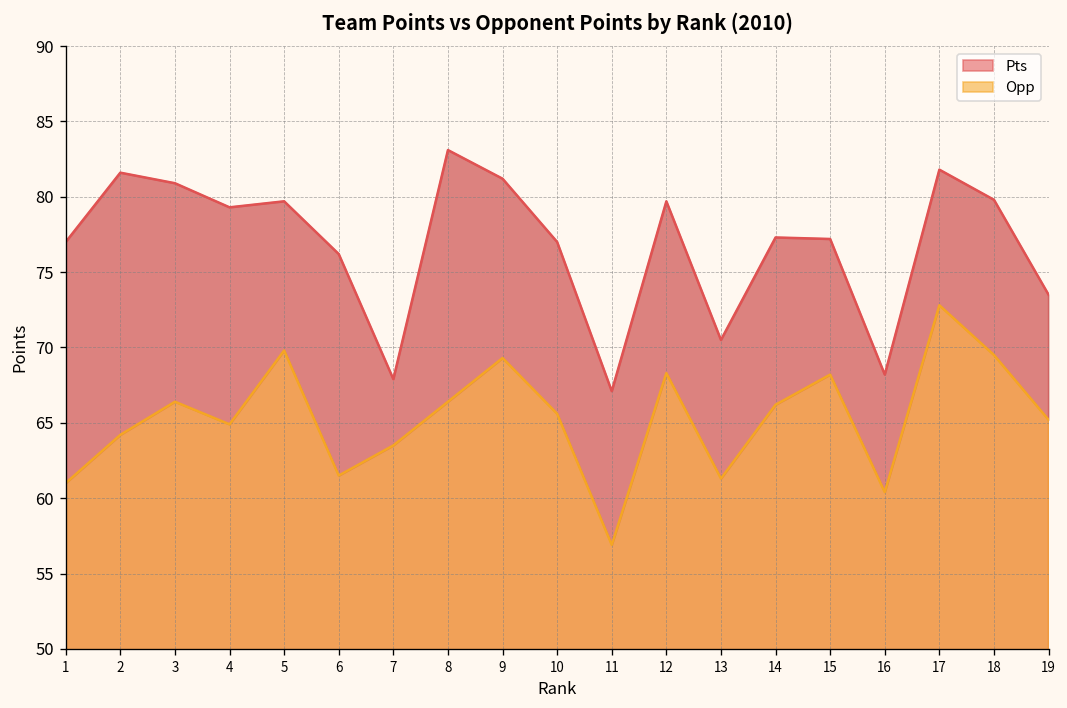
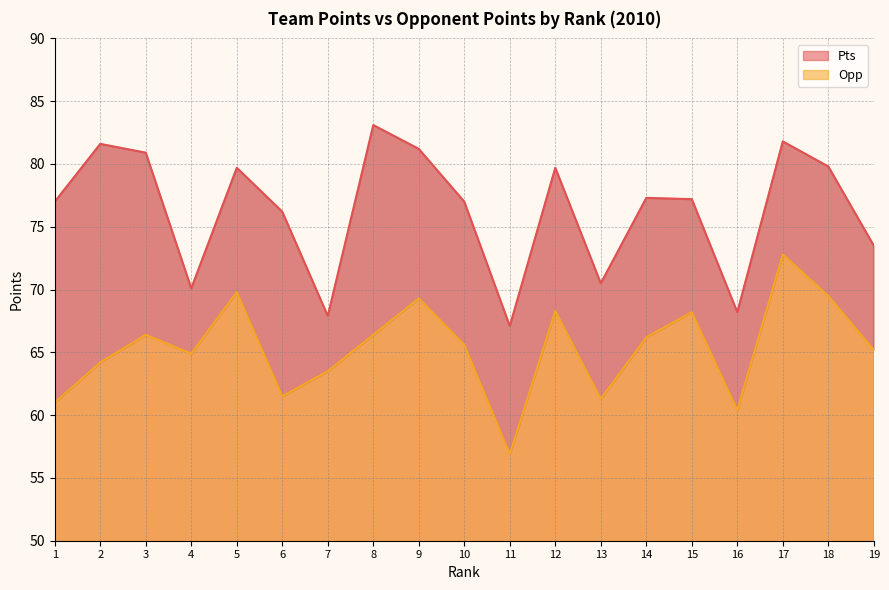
Pts, 4: 79.3 -> 70.1
